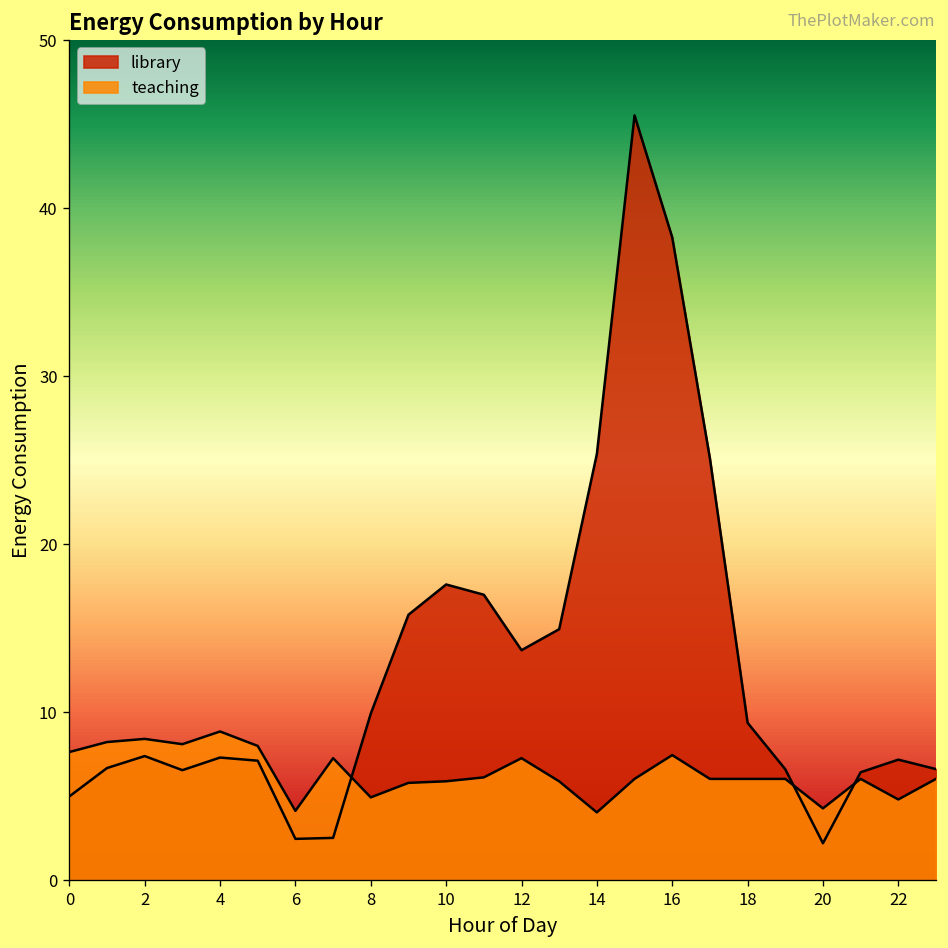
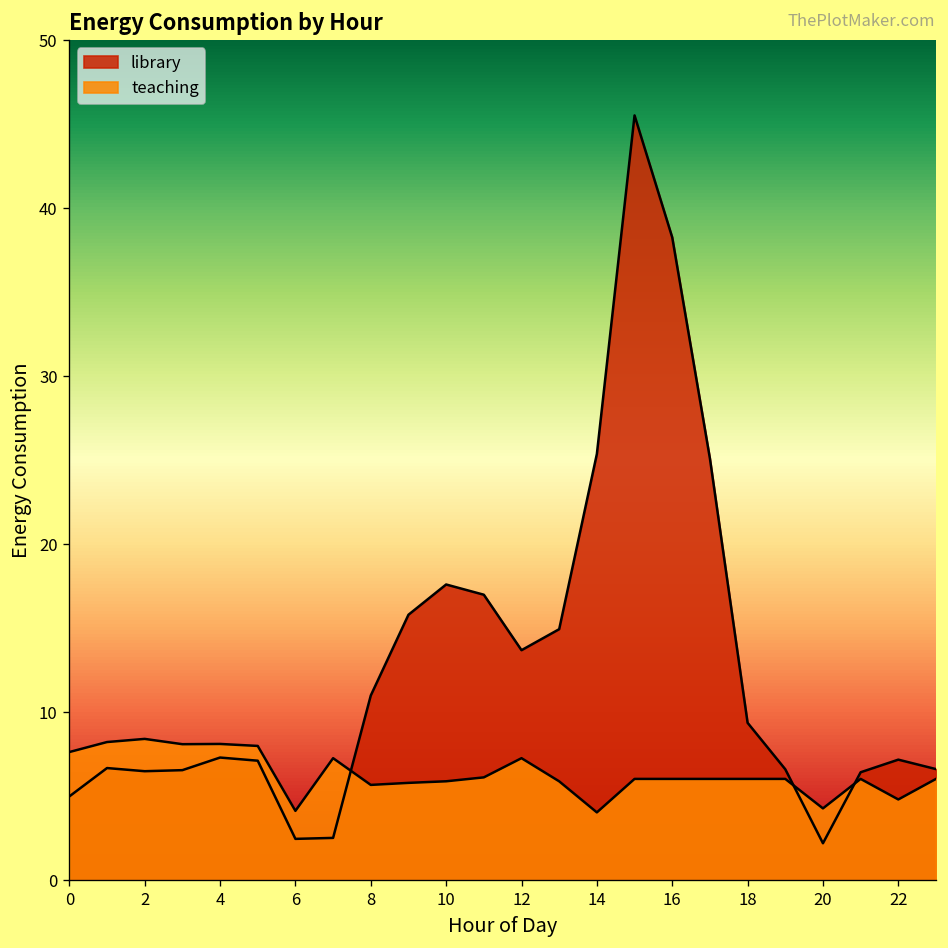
library, 2: 7.4 -> 6.5
teaching, 4: 8.9 -> 8.1
library, 8: 9.9 -> 11.0
teaching, 8: 4.9 -> 5.7
teaching, 16: 7.5 -> 6.0
